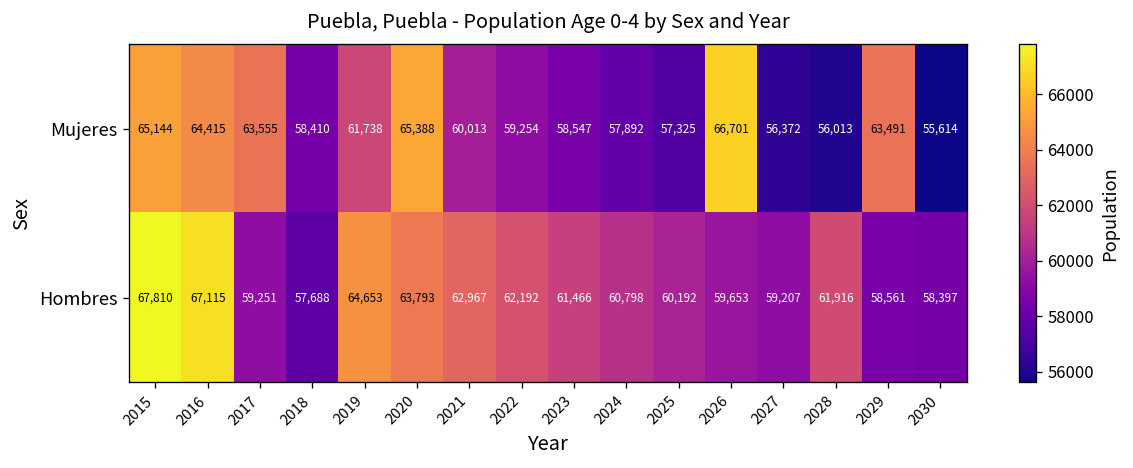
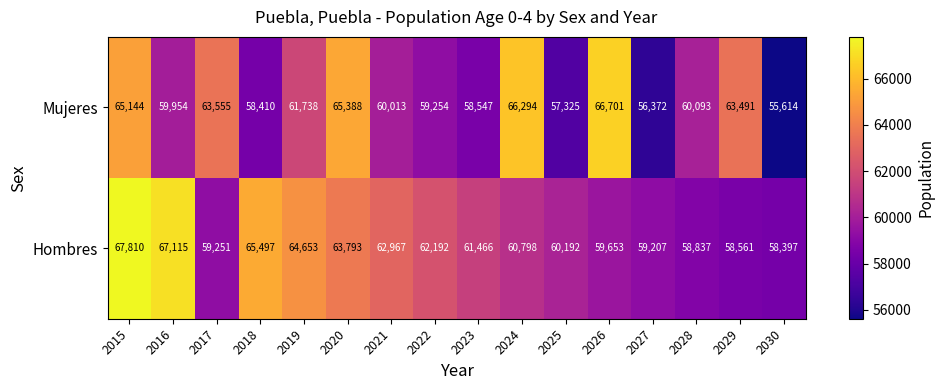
Mujeres, 2016: 64,415 -> 59,954
Mujeres, 2024: 57,892 -> 66,294
Mujeres, 2028: 56,013 -> 60,093
Hombres, 2018: 57,688 -> 65,497
Hombres, 2028: 61,916 -> 58,837
